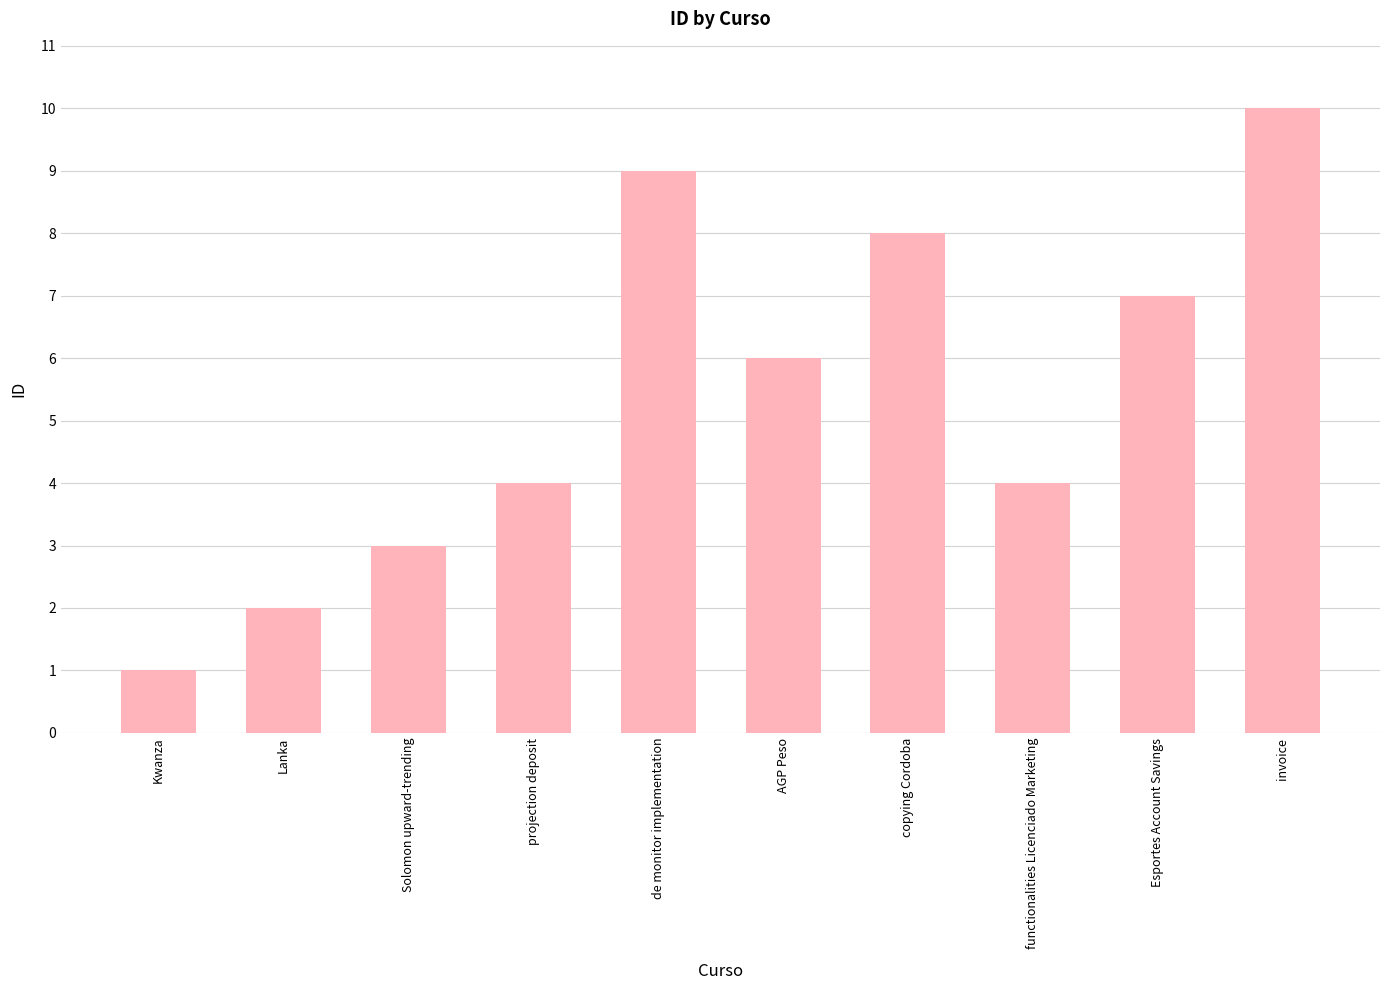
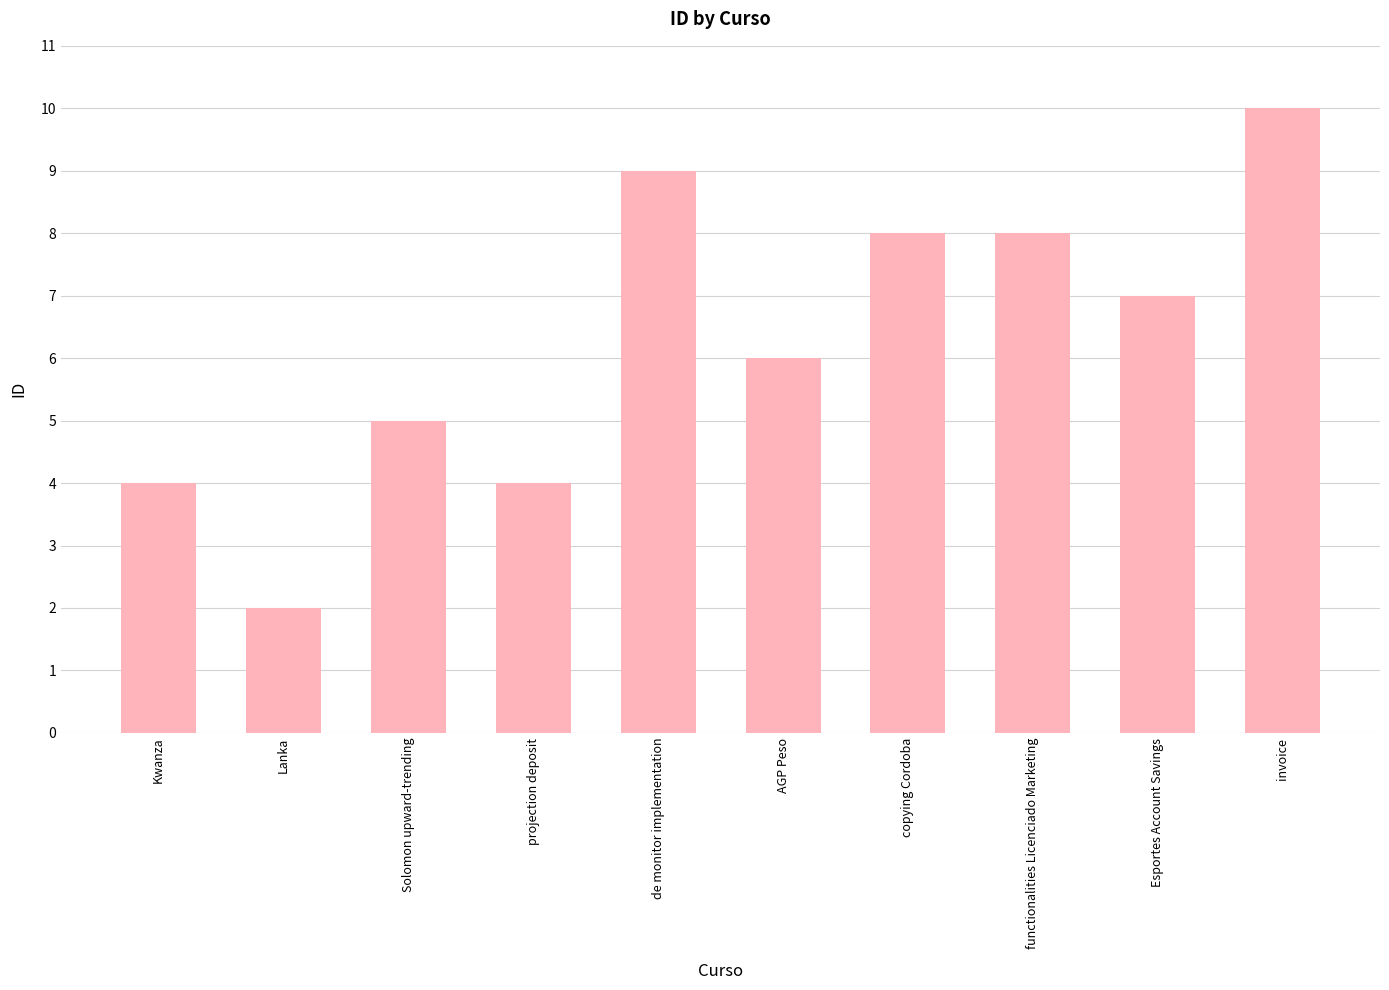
Kwanza: 1 -> 4
Solomon upward-trending: 3 -> 5
functionalities Licenciado Marketing: 4 -> 8
